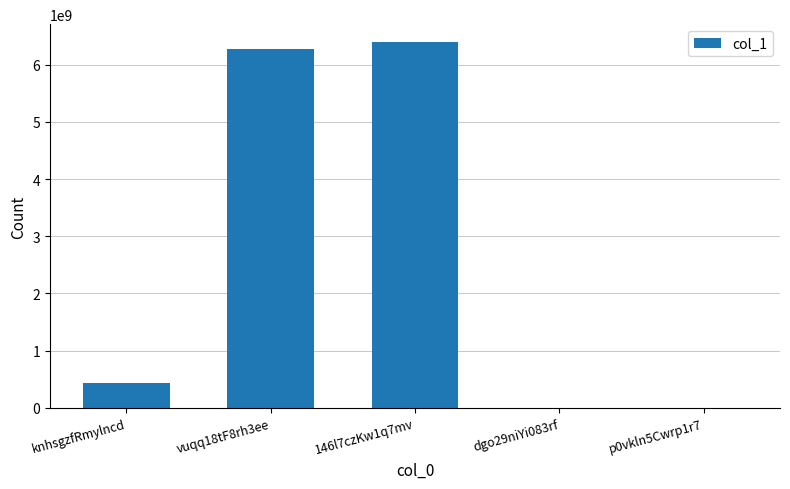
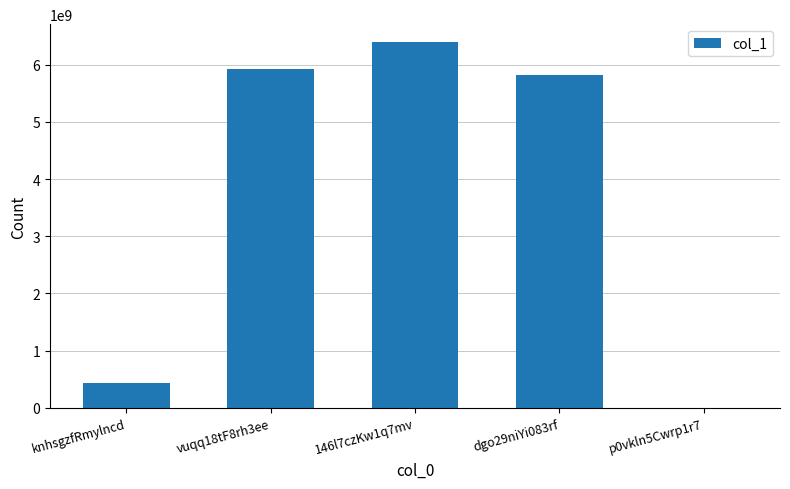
vuqq18tF8rh3ee: 6300000000 -> 5900000000
dgo29niYi083rf: 0 -> 5800000000
